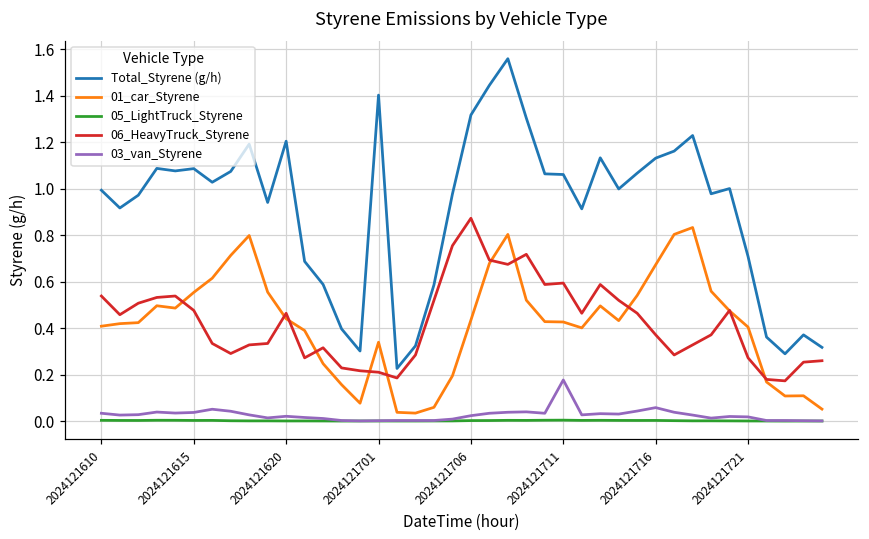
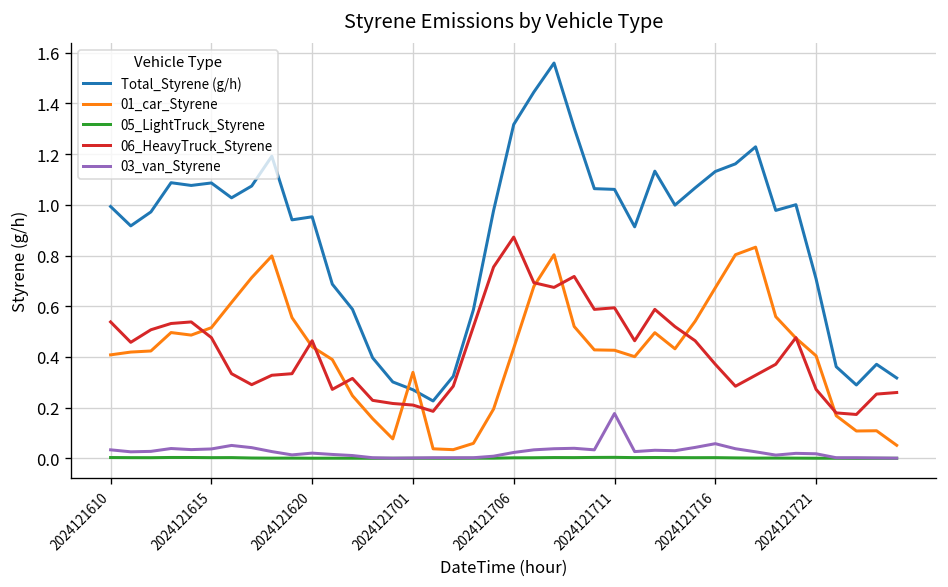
01_car_Styrene, 2024121615: 0.55 -> 0.52
Total_Styrene (g/h), 2024121620: 1.20 -> 0.95
Total_Styrene (g/h), 2024121701: 1.40 -> 0.27
